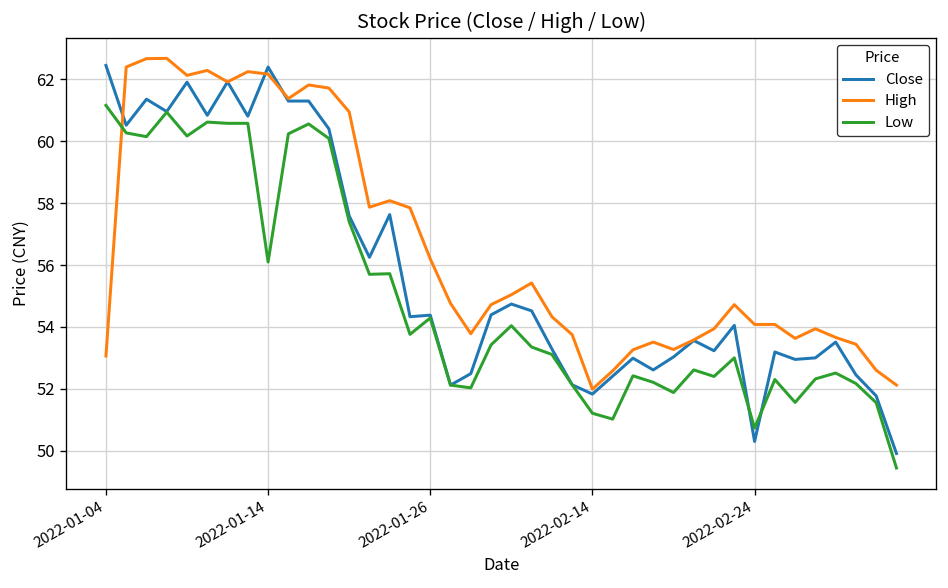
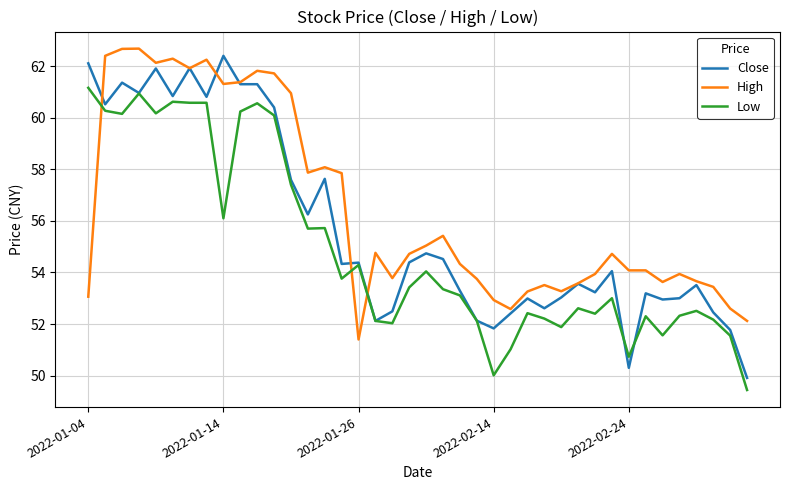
Close, 2022-01-04: 62.5 -> 62.1
High, 2022-01-14: 62.2 -> 61.3
High, 2022-01-26: 56.2 -> 51.4
High, 2022-02-14: 52.0 -> 52.9
Low, 2022-02-14: 51.2 -> 50.0
